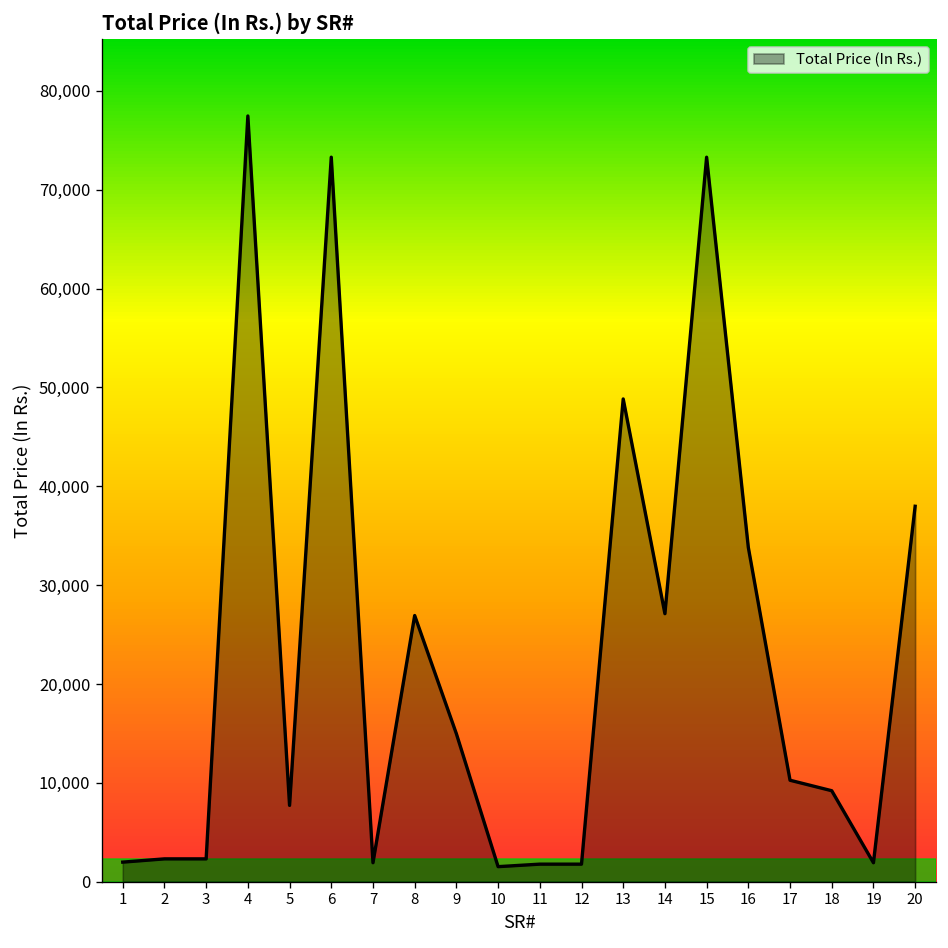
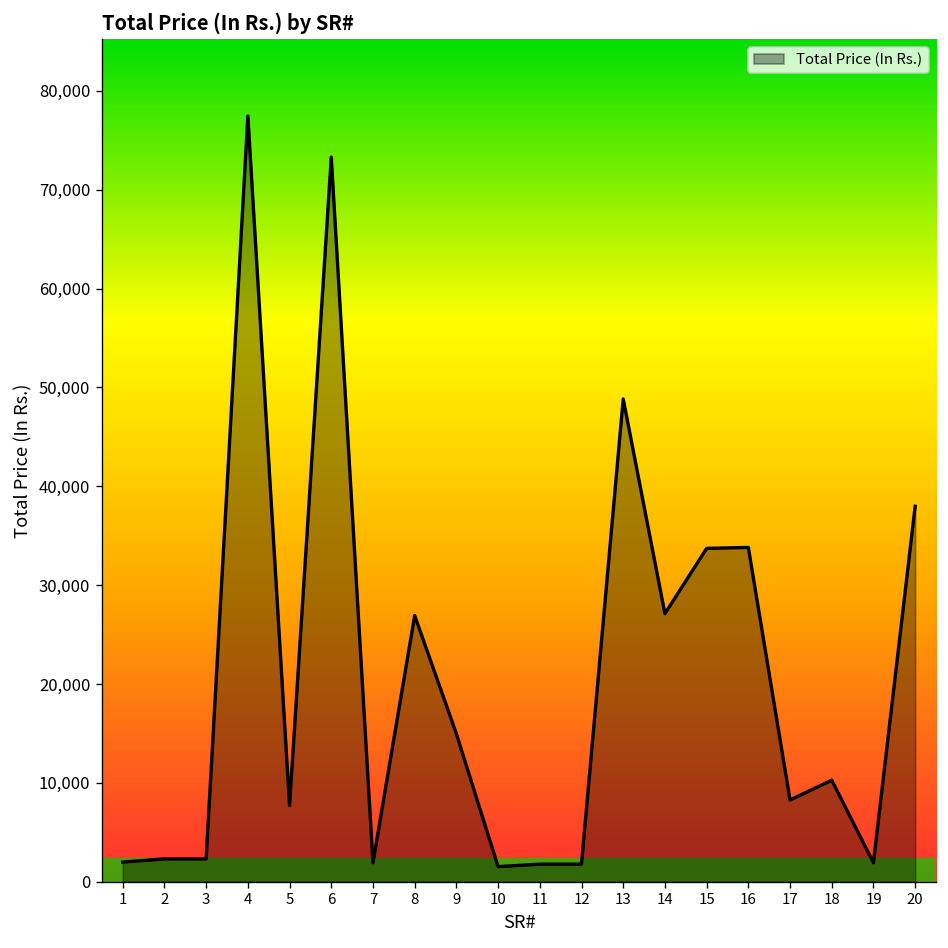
15: 73,000 -> 34,000
17: 10,000 -> 8,000
18: 9,000 -> 10,000
